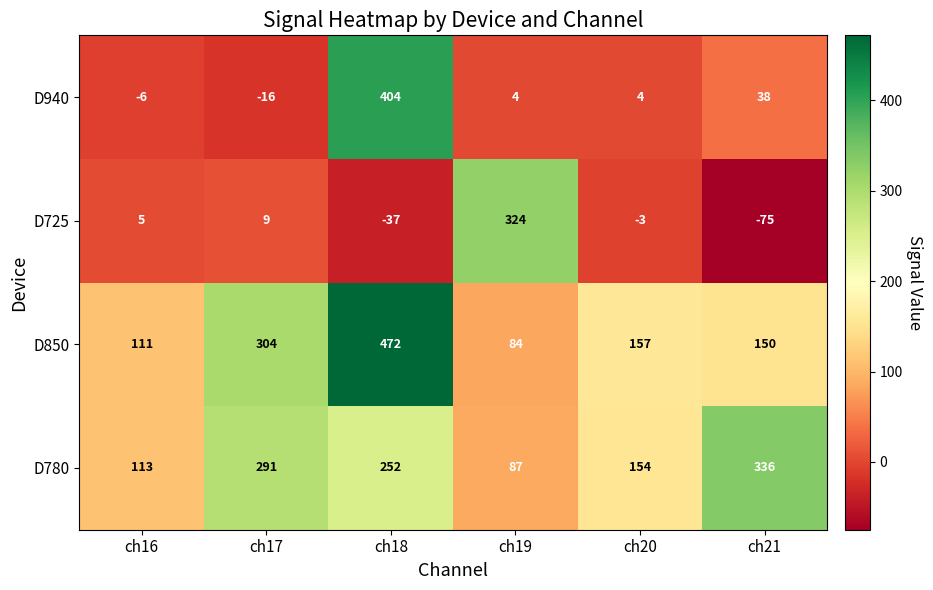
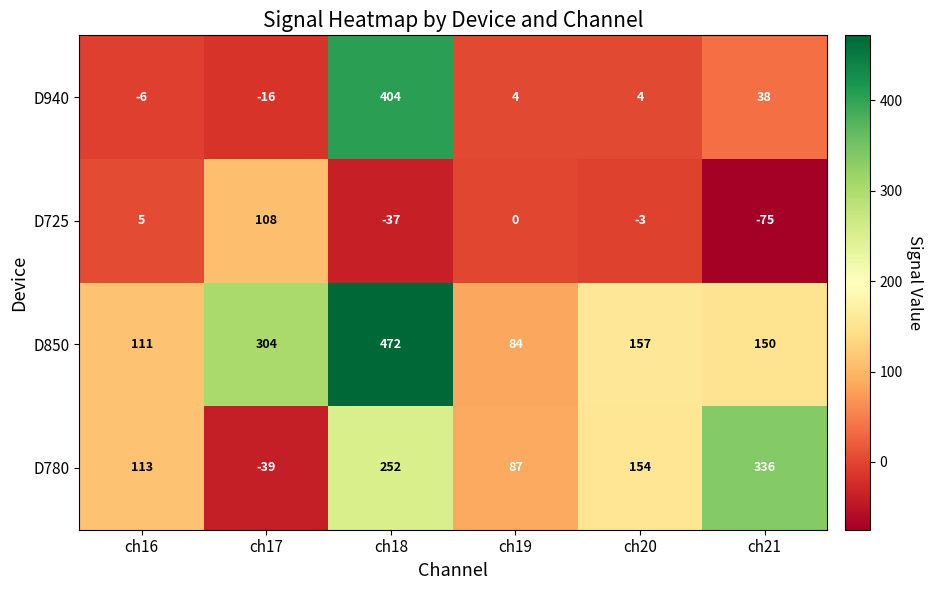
D725, ch17: 9 -> 108
D725, ch19: 324 -> 0
D780, ch17: 291 -> -39
